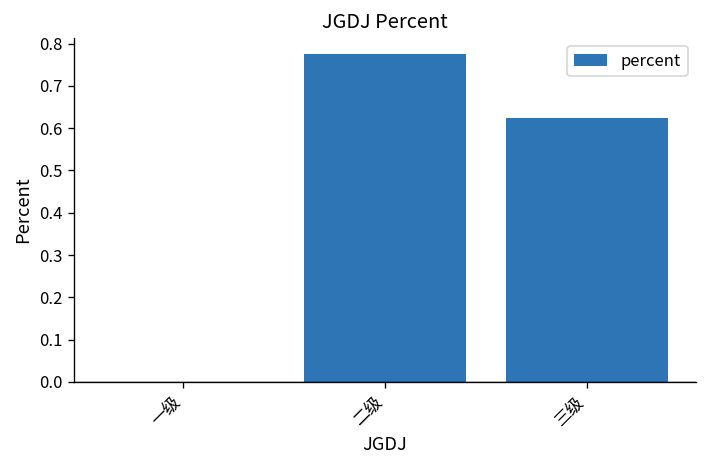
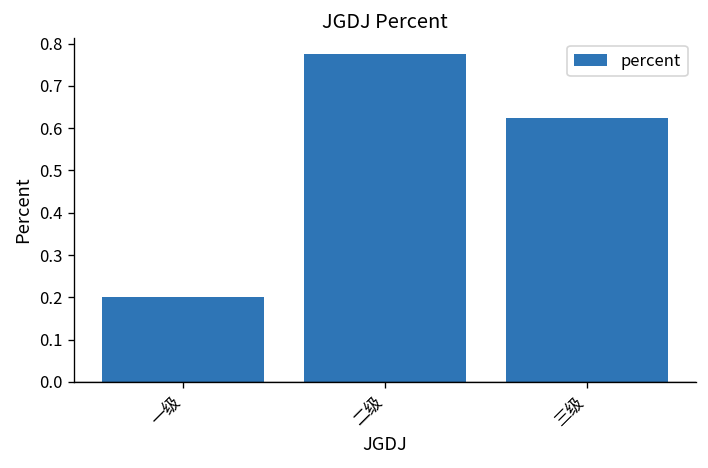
一级: 0.0 -> 0.2
